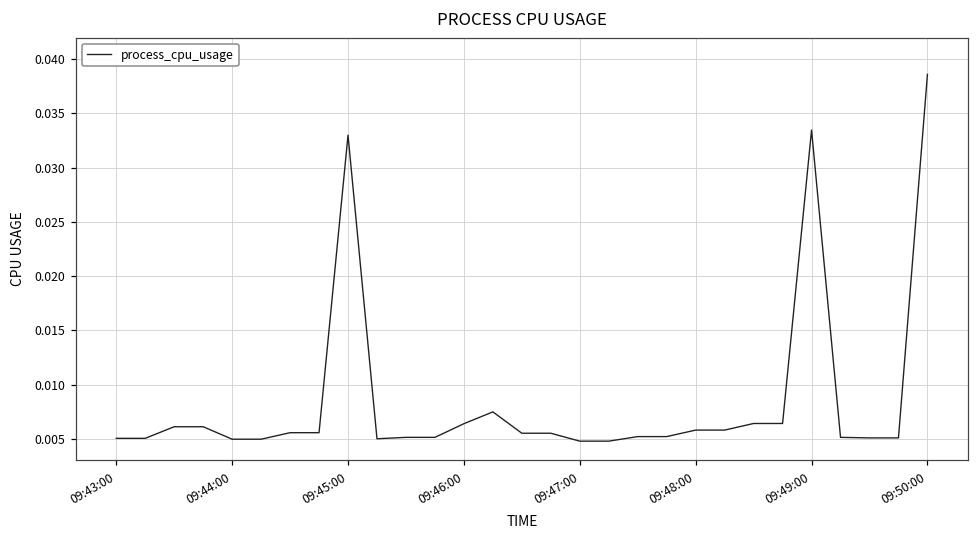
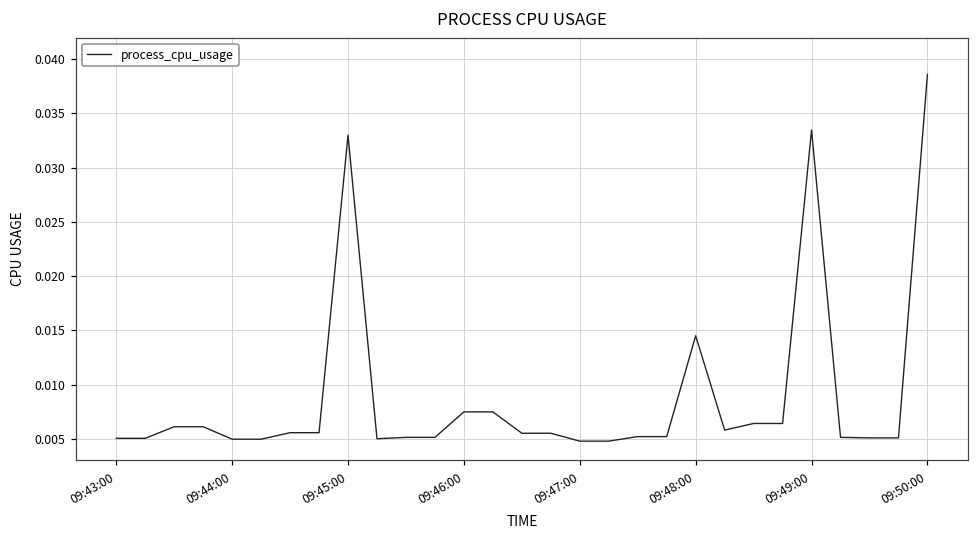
09:46:00: 0.006 -> 0.007
09:48:00: 0.006 -> 0.015
